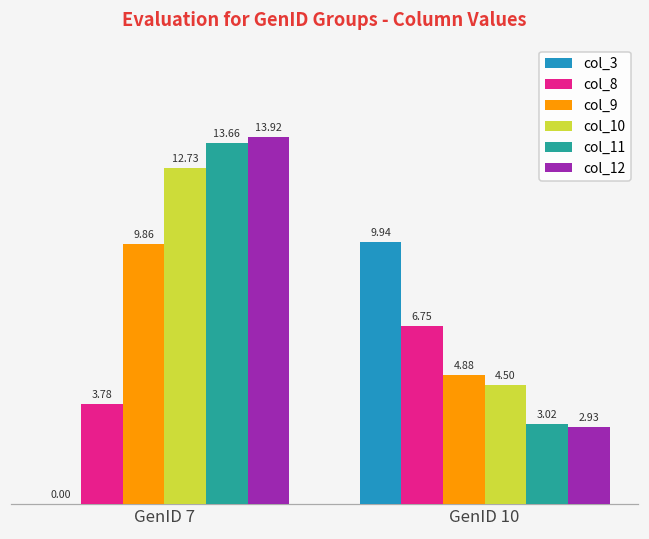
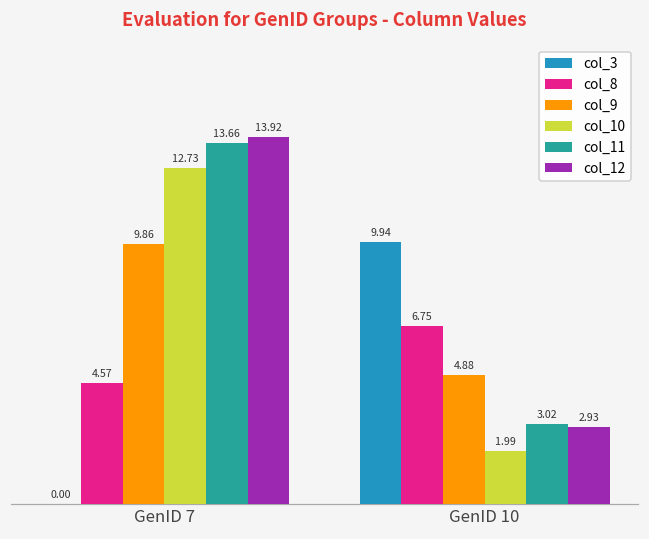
col_8, GenID 7: 3.78 -> 4.57
col_10, GenID 10: 4.50 -> 1.99
